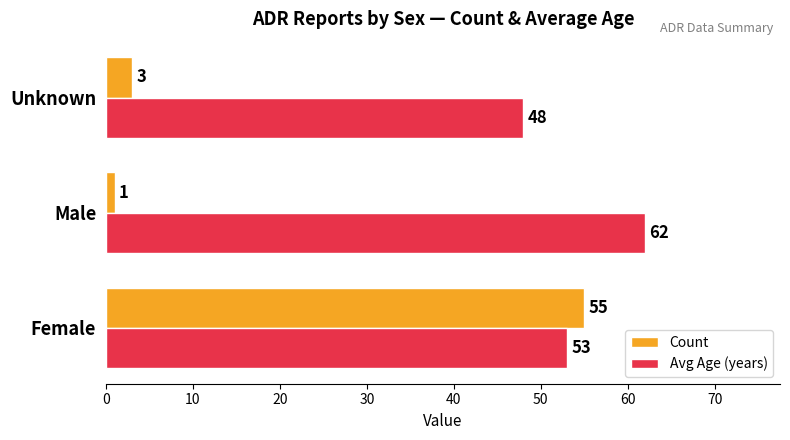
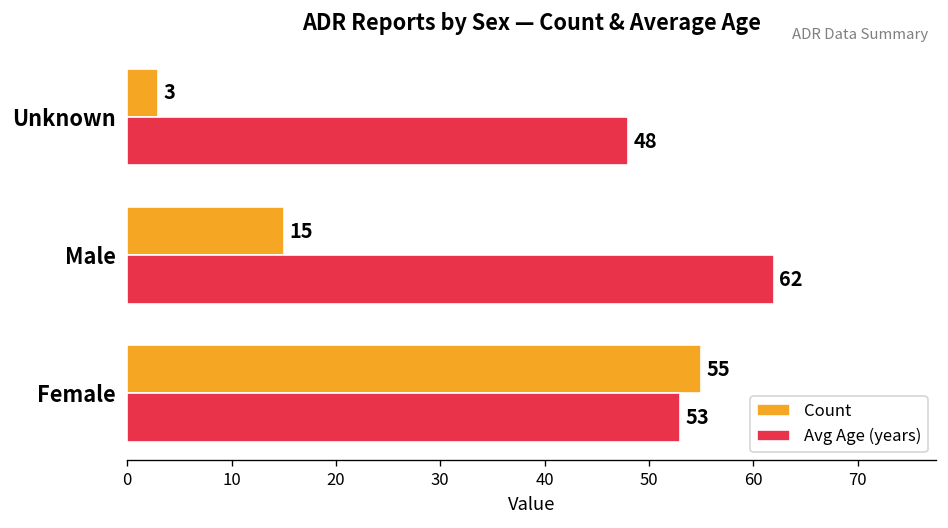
Count, Male: 1 -> 15
